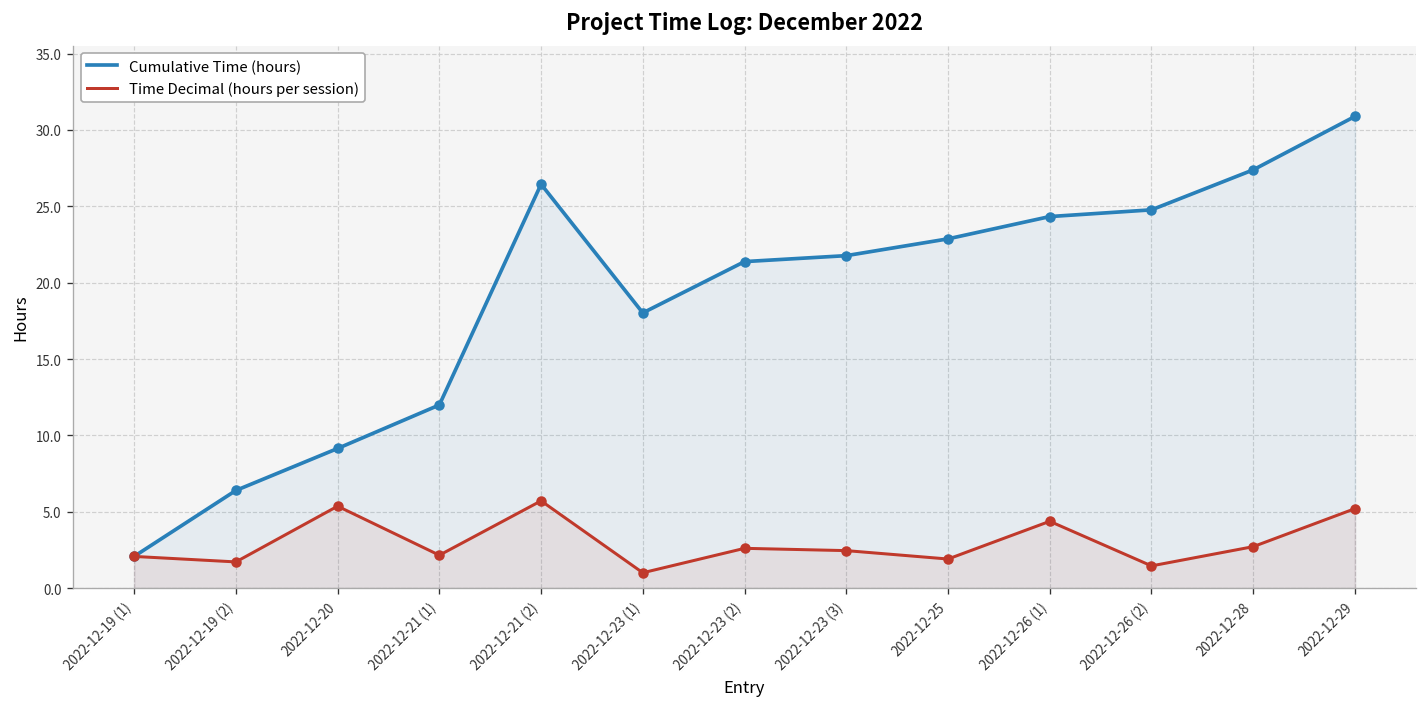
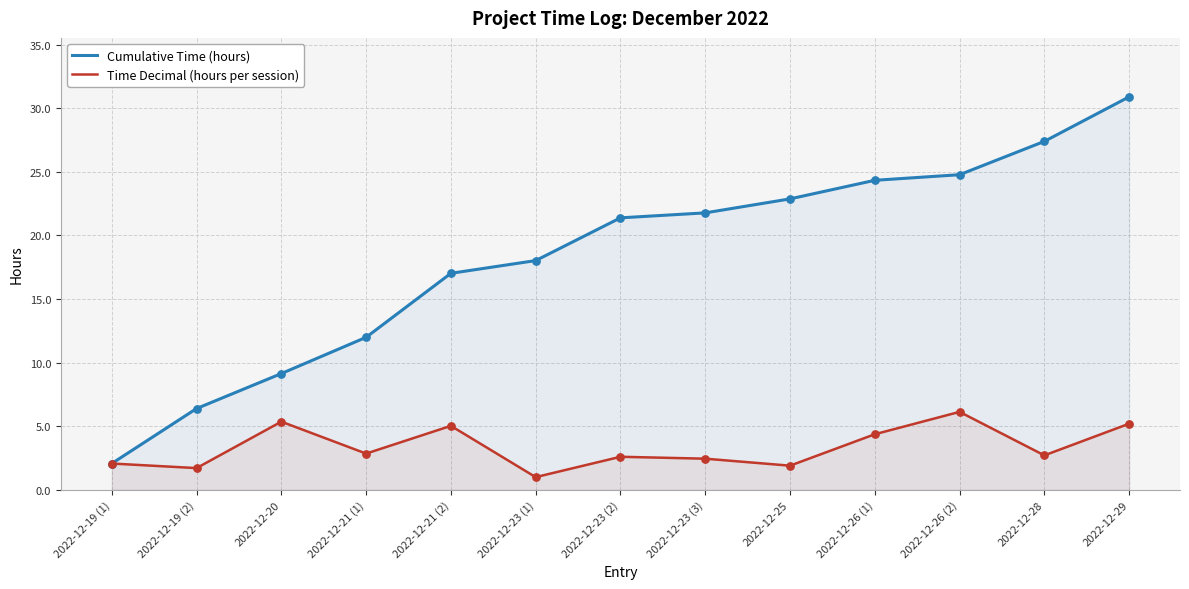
Time Decimal (hours per session), 2022-12-21 (1): 2.2 -> 2.9
Cumulative Time (hours), 2022-12-21 (2): 26.5 -> 17.0
Time Decimal (hours per session), 2022-12-21 (2): 5.7 -> 5.0
Time Decimal (hours per session), 2022-12-26 (2): 1.5 -> 6.1
